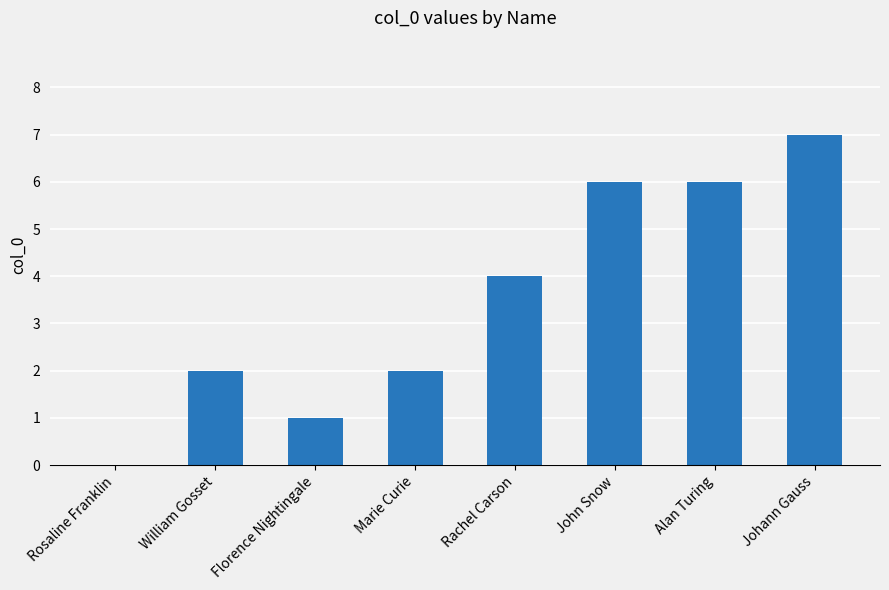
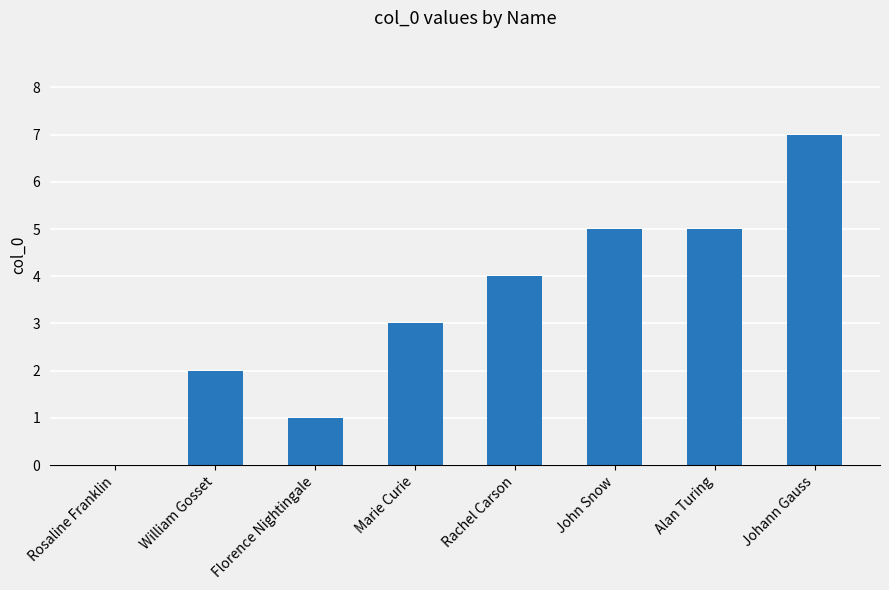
Marie Curie: 2 -> 3
John Snow: 6 -> 5
Alan Turing: 6 -> 5
